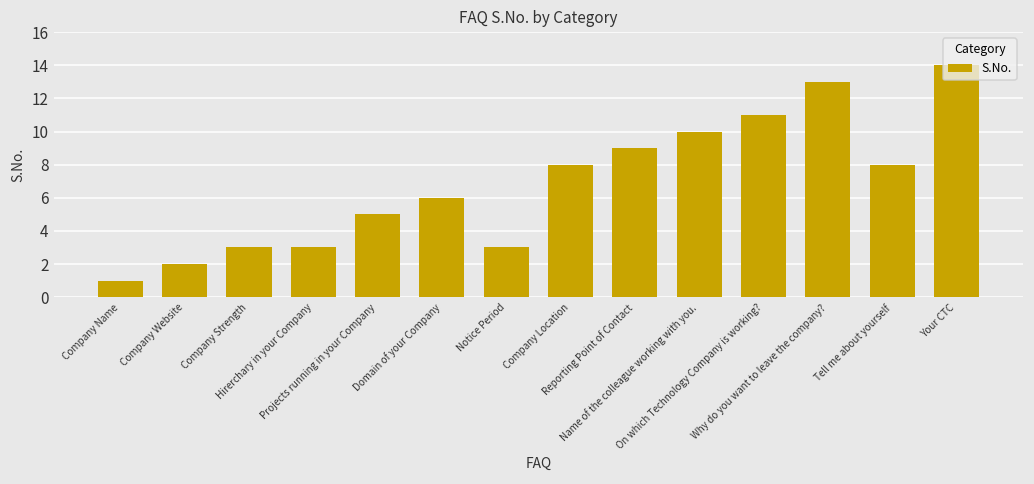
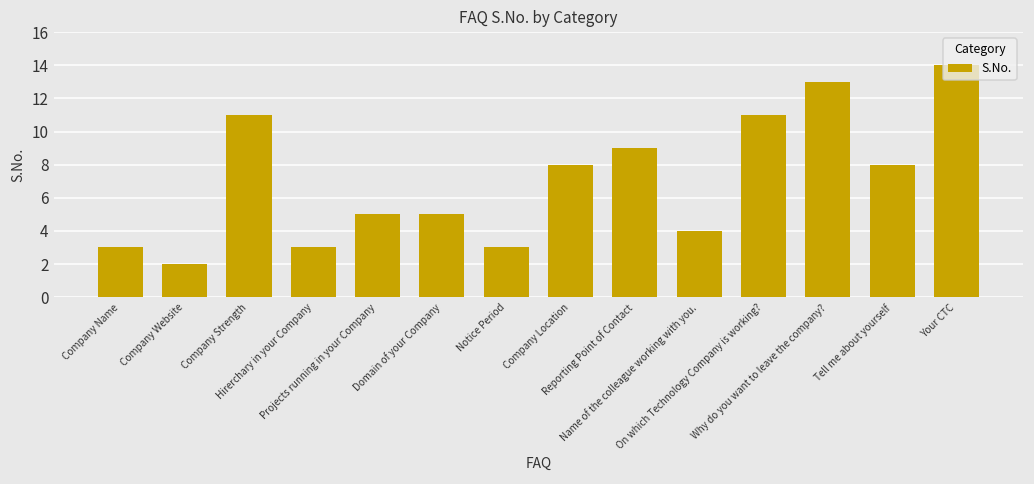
Company Name: 1 -> 3
Company Strength: 3 -> 11
Domain of your Company: 6 -> 5
Name of the colleague working with you.: 10 -> 4
